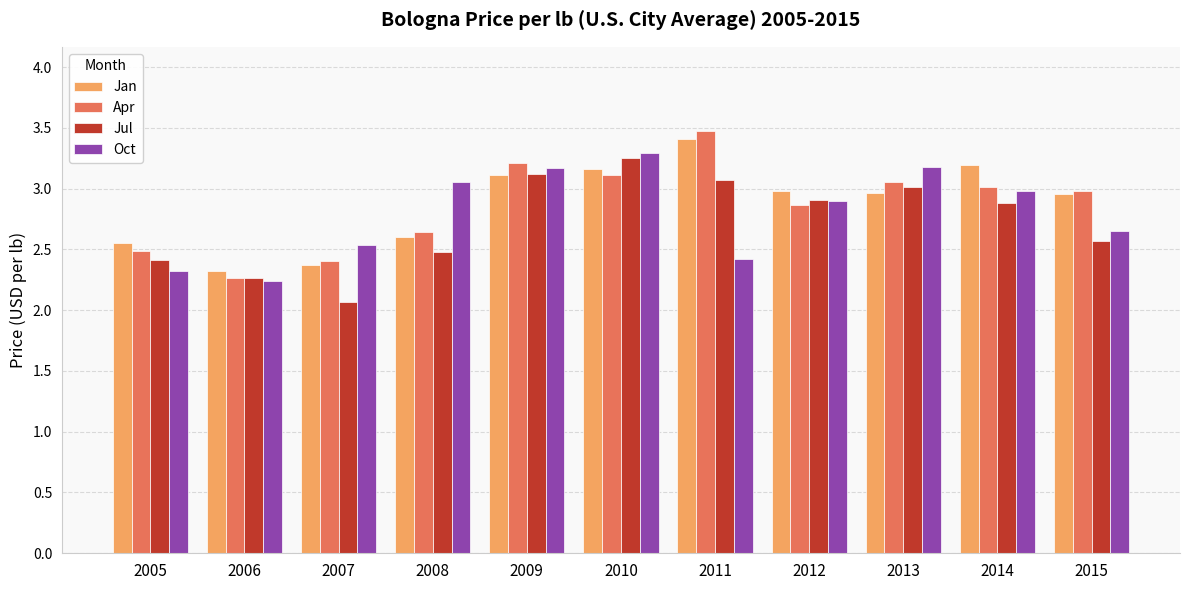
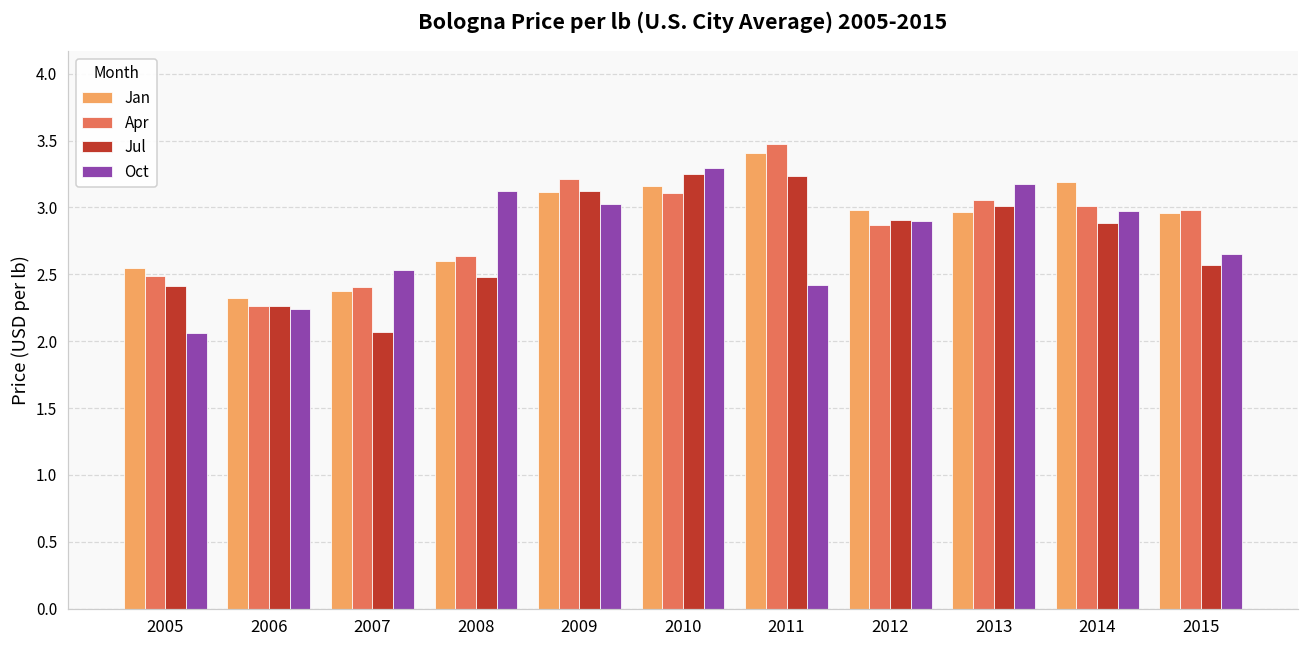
Oct, 2005: 2.32 -> 2.06
Oct, 2008: 3.06 -> 3.12
Oct, 2009: 3.17 -> 3.03
Jul, 2011: 3.07 -> 3.23
